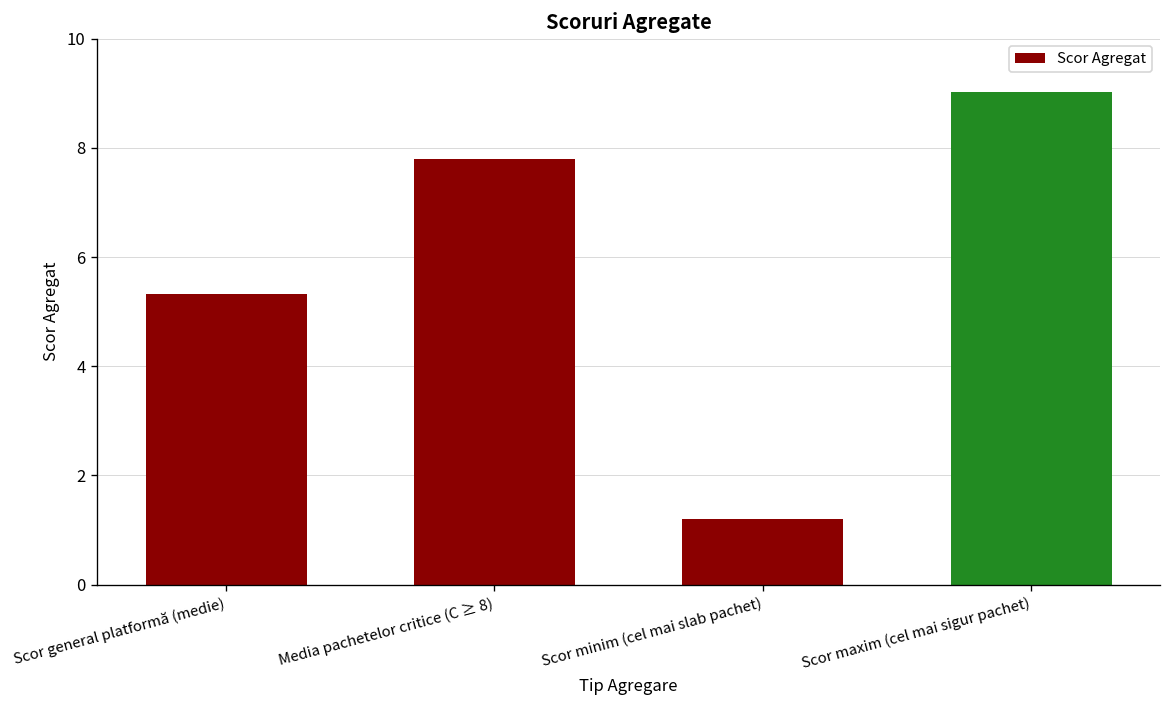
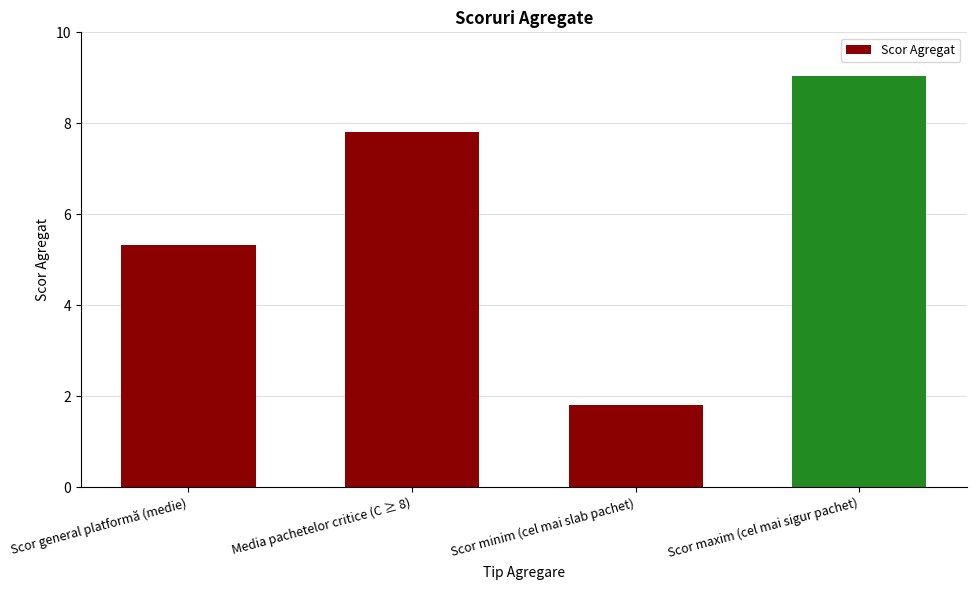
Scor minim (cel mai slab pachet): 1.2 -> 1.8
